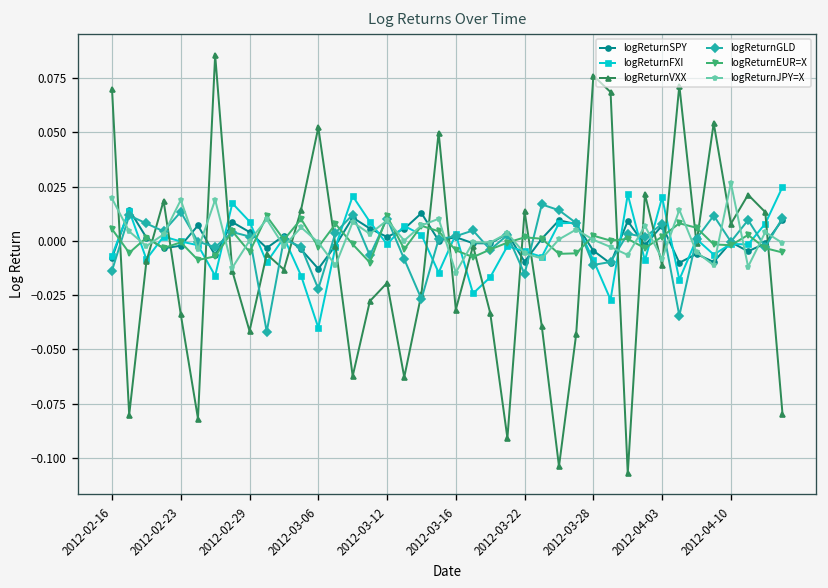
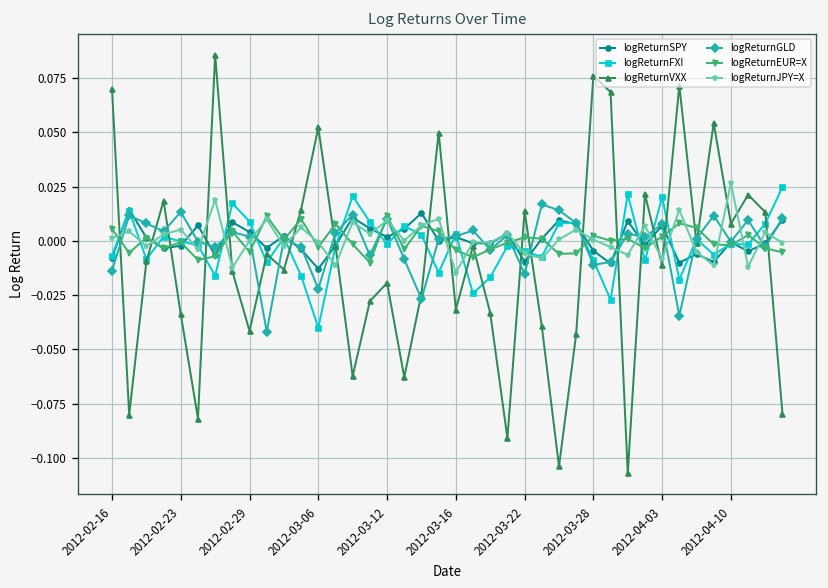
logReturnJPY=X, 2012-02-16: 0.020 -> 0.001
logReturnJPY=X, 2012-02-23: 0.019 -> 0.005
